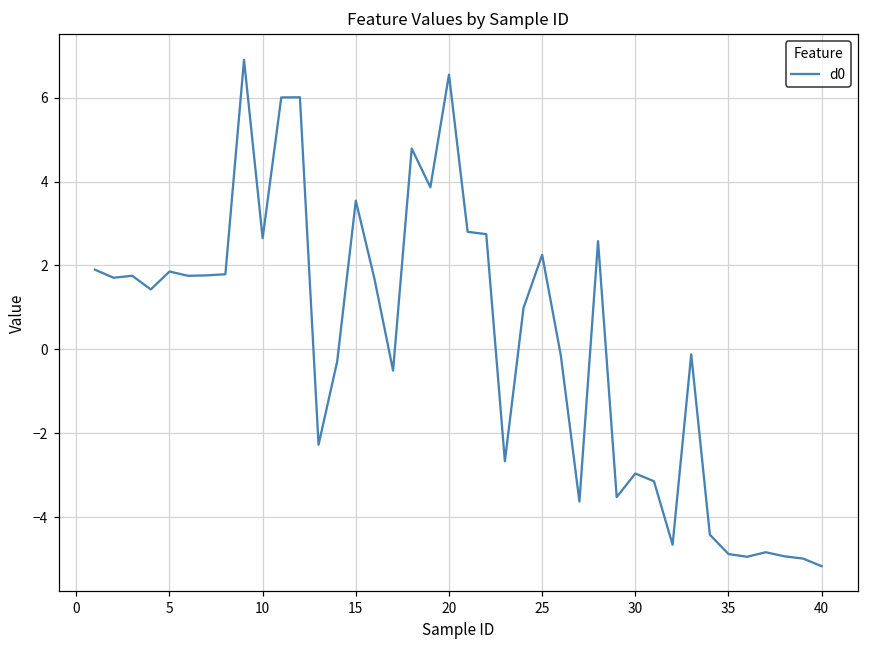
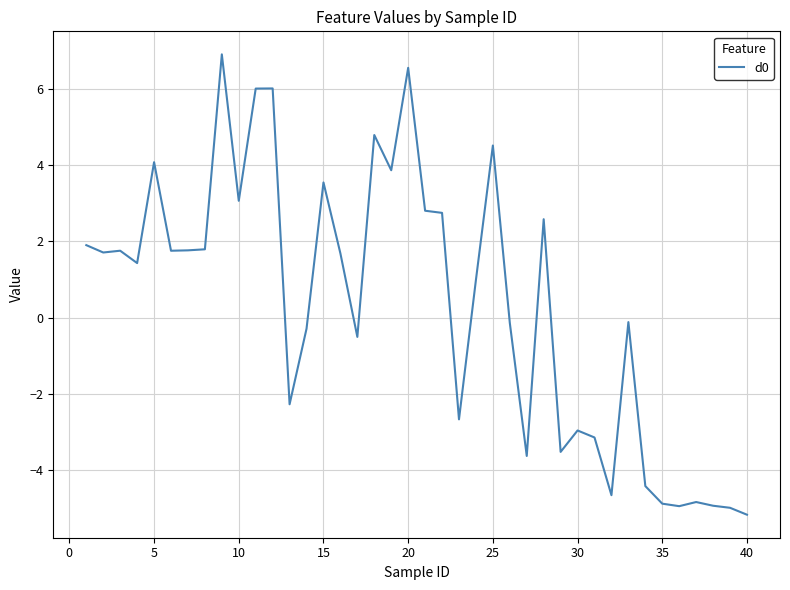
5: 1.9 -> 4.1
10: 2.6 -> 3.1
25: 2.3 -> 4.5
